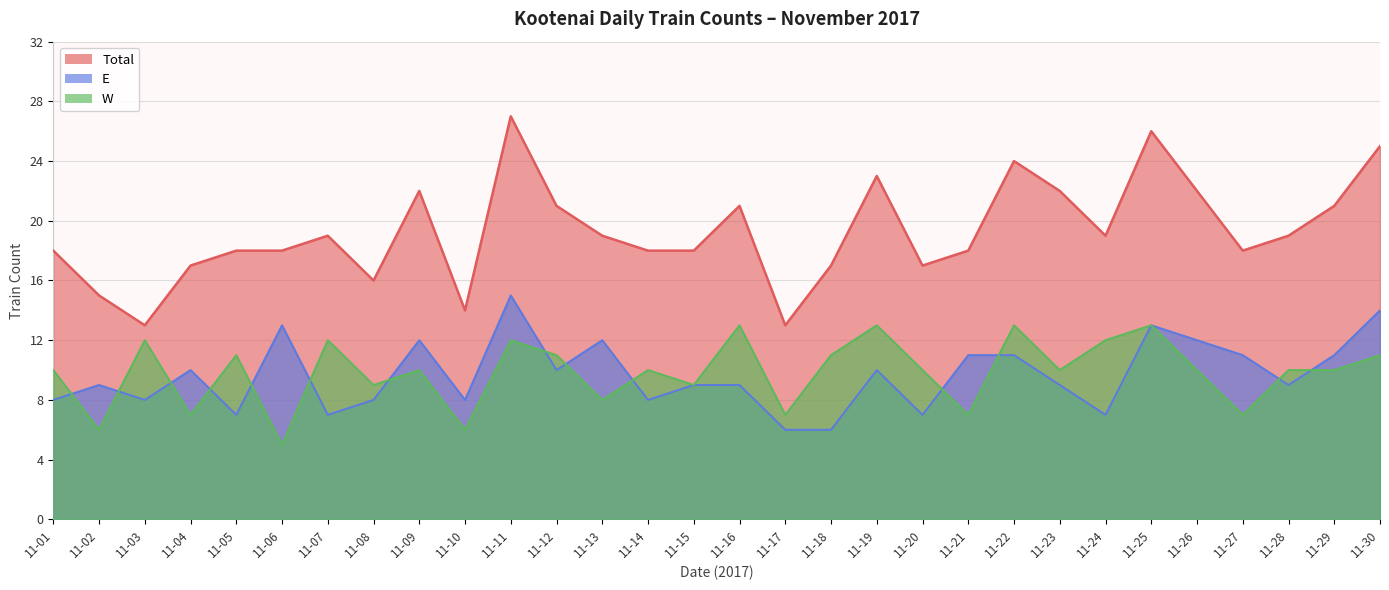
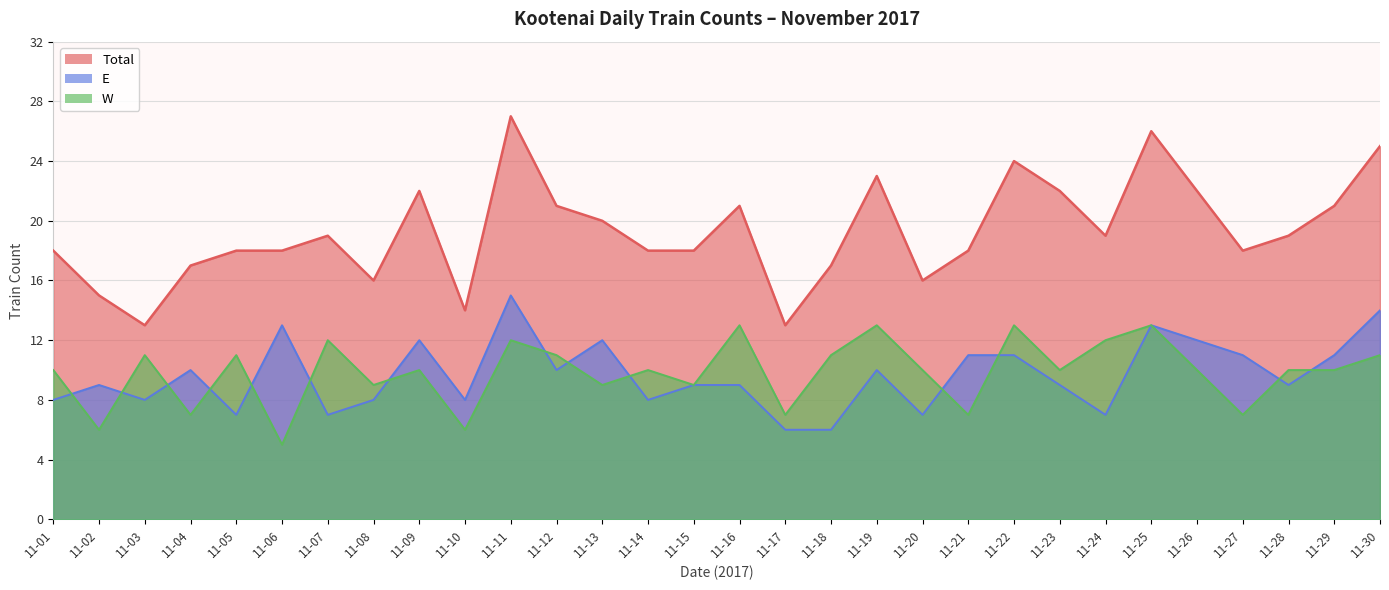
W, 11-03: 12 -> 11
Total, 11-13: 19 -> 20
W, 11-13: 8 -> 9
Total, 11-20: 17 -> 16
